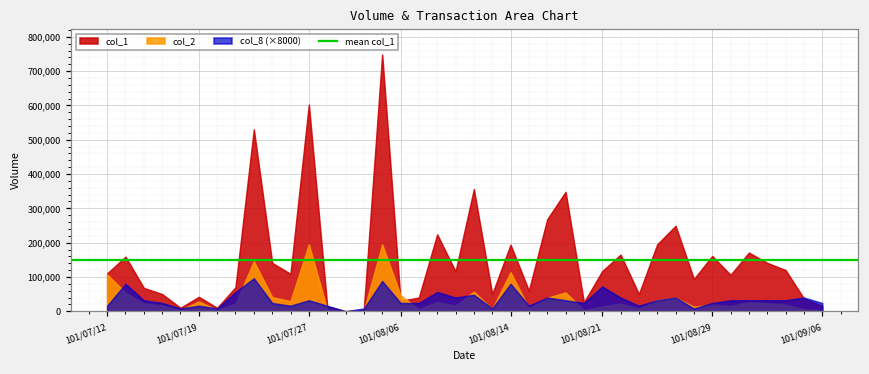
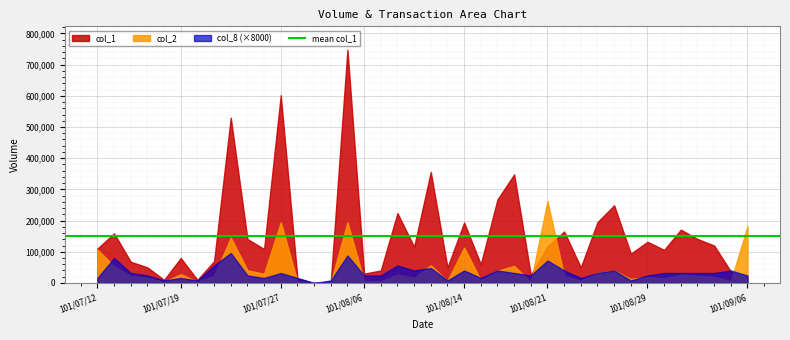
col_1, 101/07/19: 40,000 -> 80,000
col_2, 101/08/06: 50,000 -> 10,000
col_8 (×8000), 101/08/14: 80,000 -> 40,000
col_2, 101/08/21: 10,000 -> 260,000
col_1, 101/08/29: 160,000 -> 130,000
col_2, 101/09/06: 0 -> 180,000
